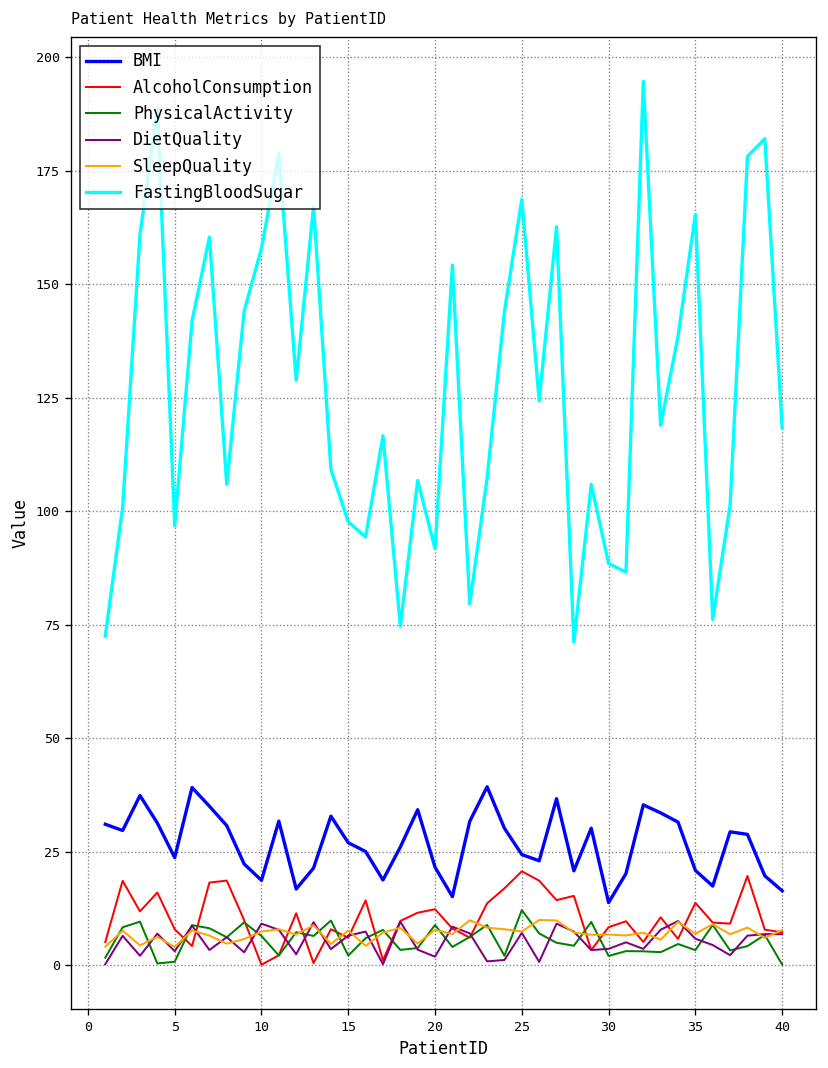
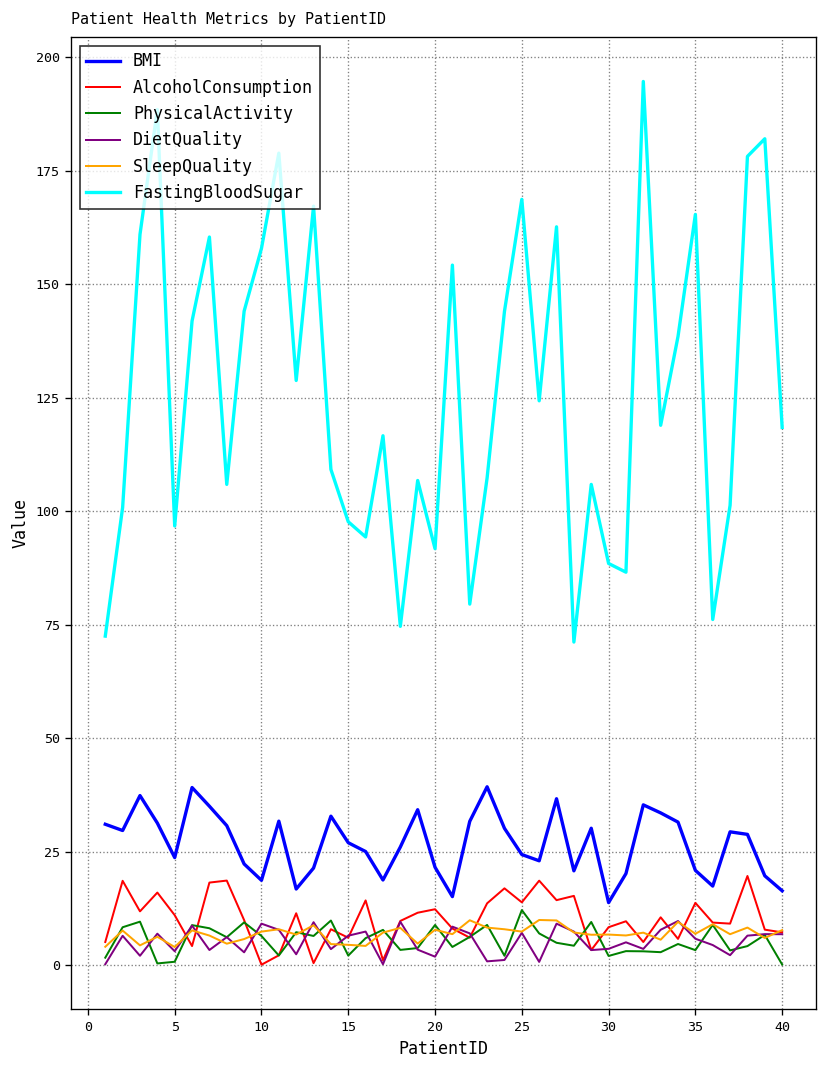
AlcoholConsumption, 5: 8 -> 11
SleepQuality, 15: 8 -> 5
AlcoholConsumption, 25: 21 -> 14
